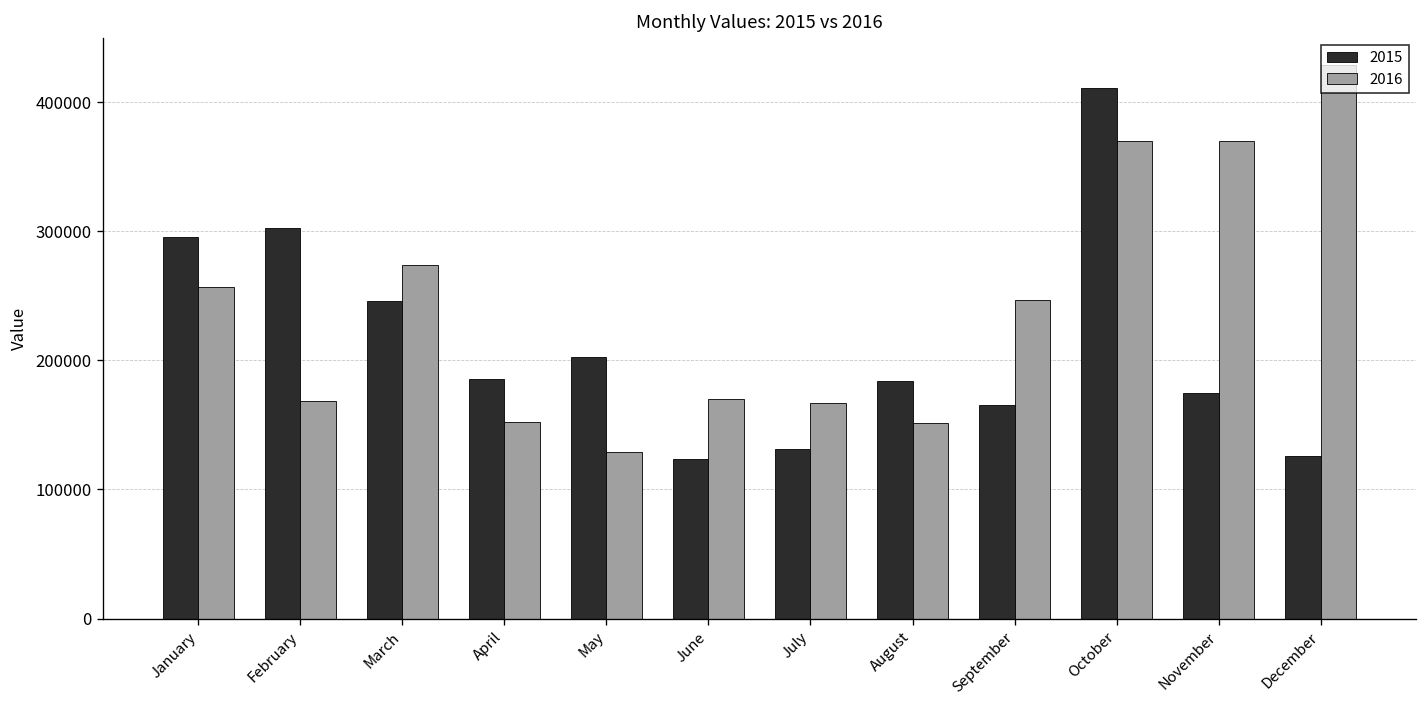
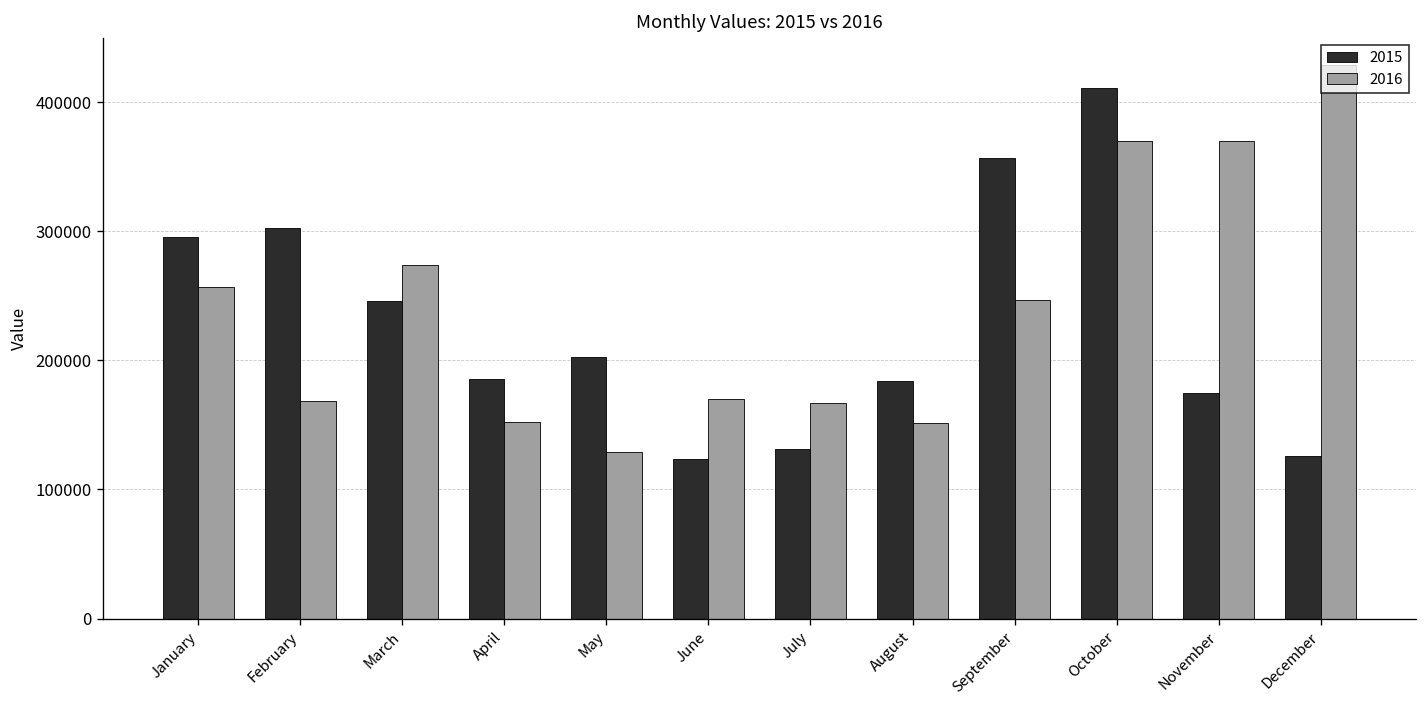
2015, September: 166000 -> 357000
